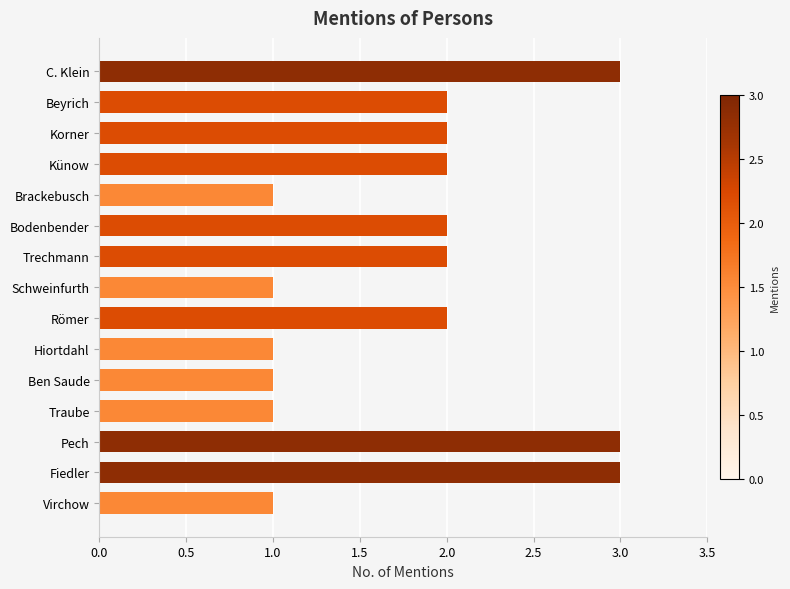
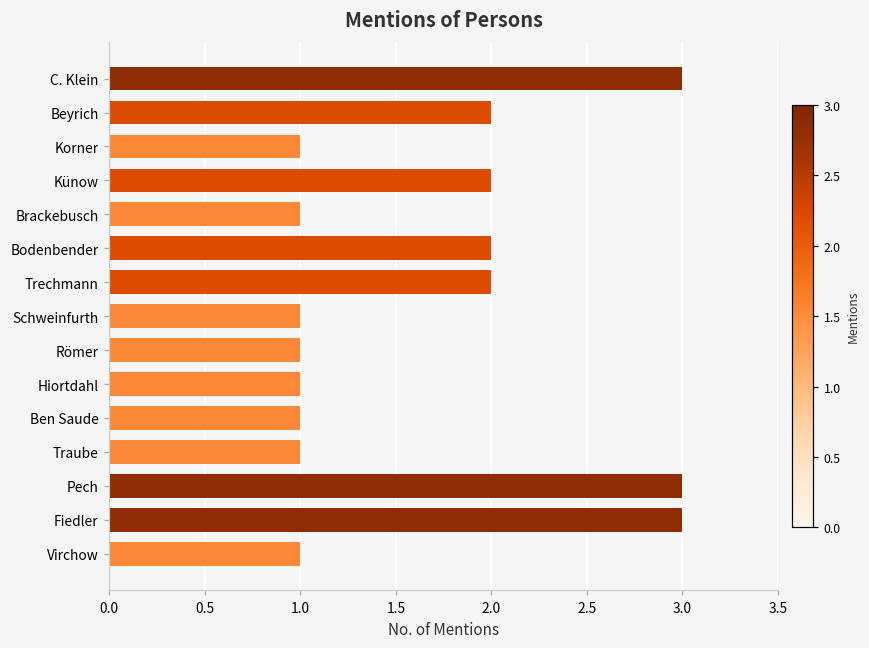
Korner: 2 -> 1
Römer: 2 -> 1
